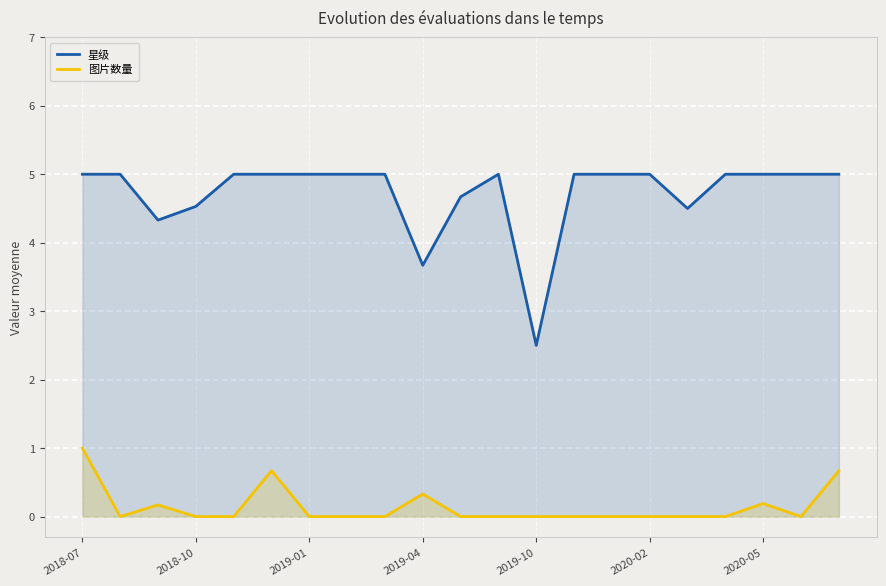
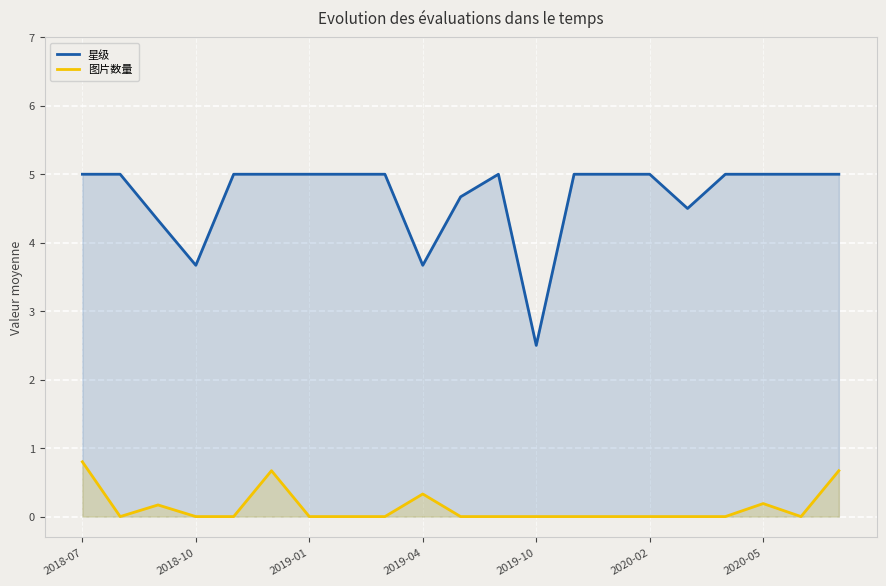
图片数量, 2018-07: 1.0 -> 0.8
星级, 2018-10: 4.5 -> 3.7
